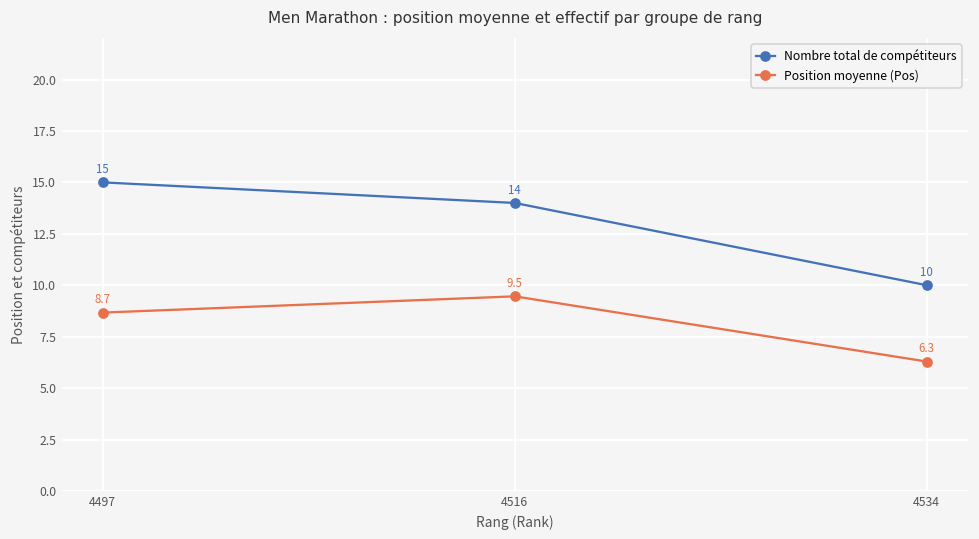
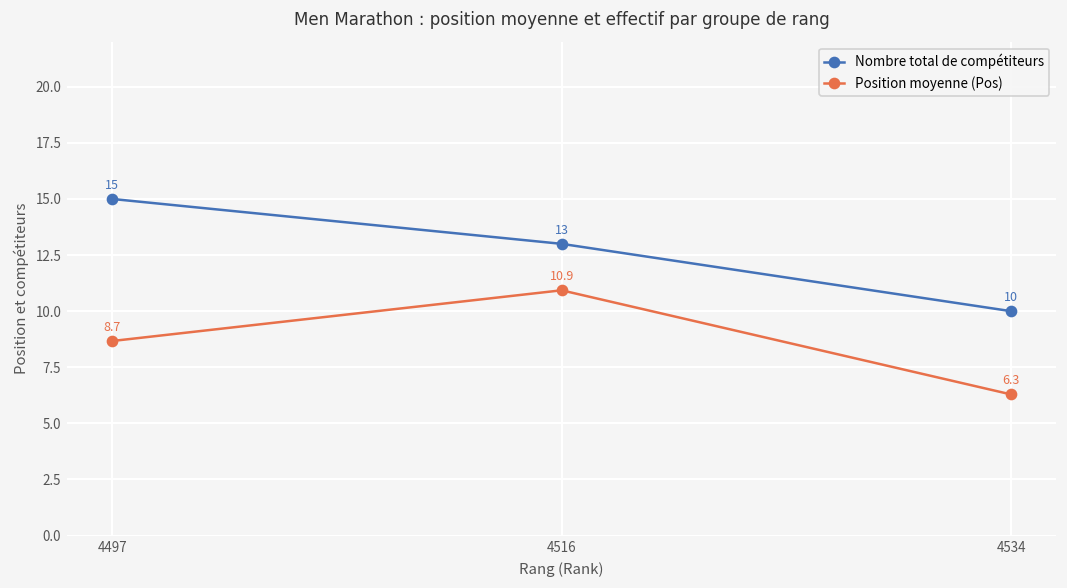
Nombre total de compétiteurs, 4516: 14 -> 13
Position moyenne (Pos), 4516: 9.5 -> 10.9
